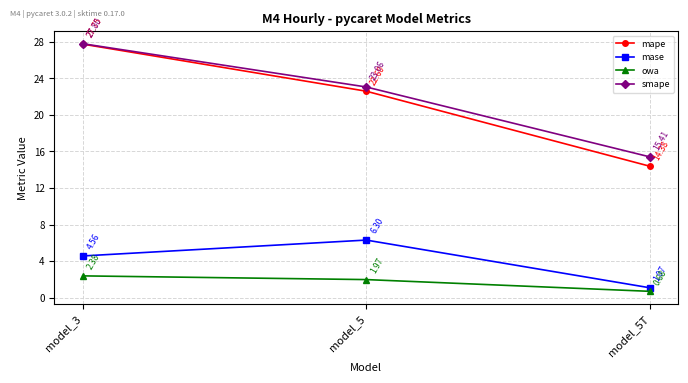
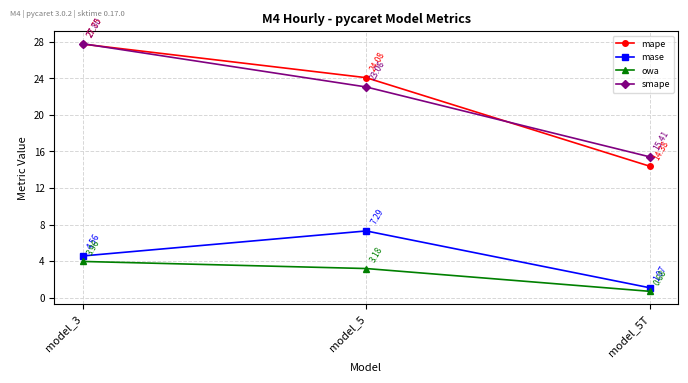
owa, model_3: 2.38 -> 3.96
mape, model_5: 22.60 -> 24.08
mase, model_5: 6.30 -> 7.29
owa, model_5: 1.97 -> 3.18
